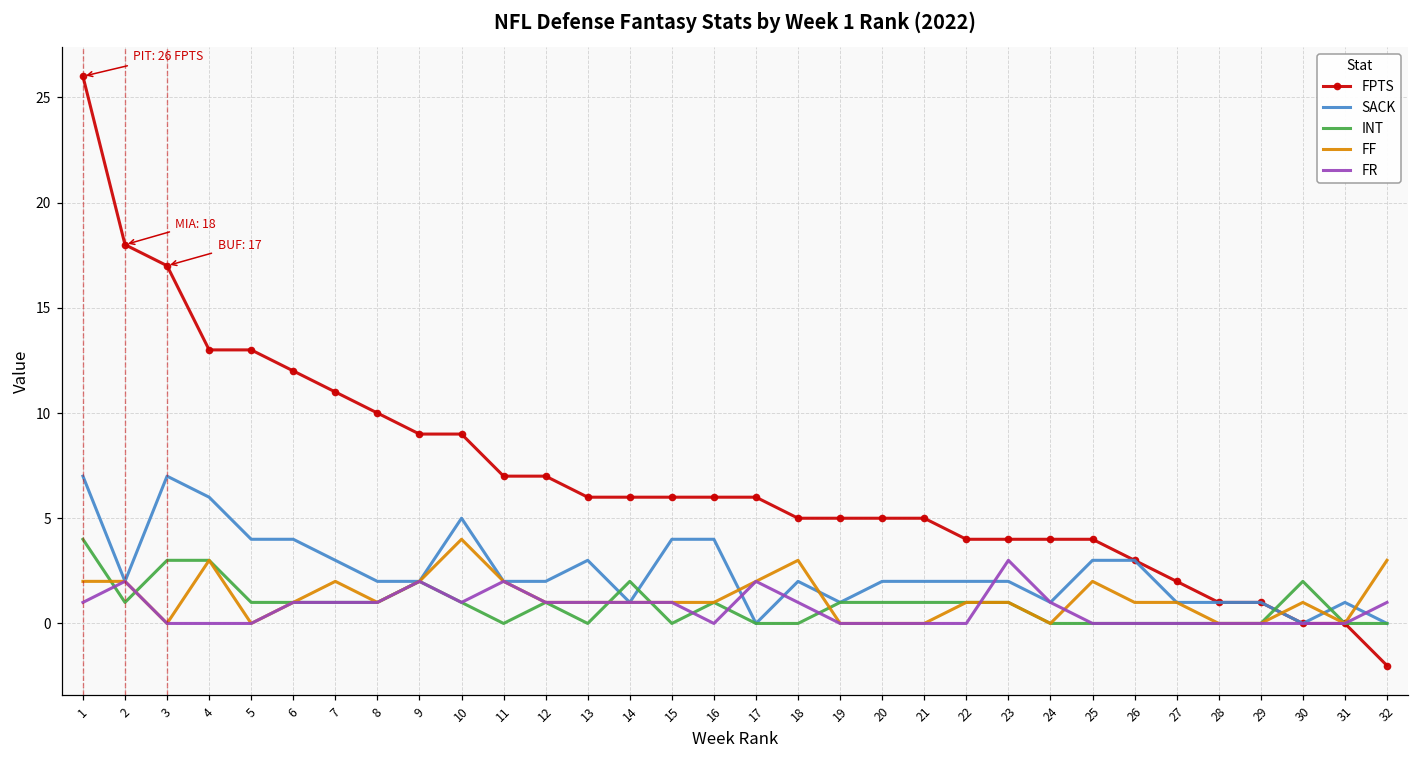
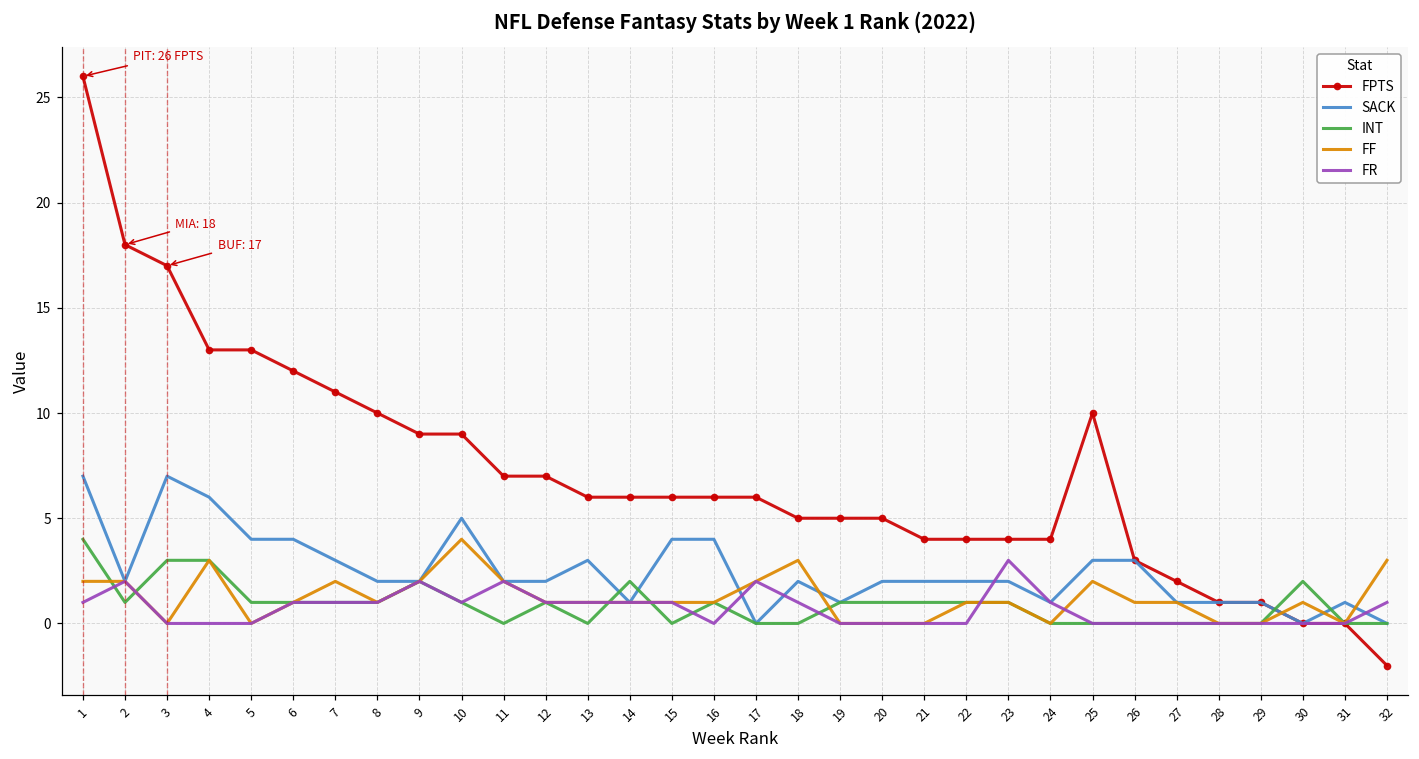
FPTS, 21: 5 -> 4
FPTS, 25: 4 -> 10
